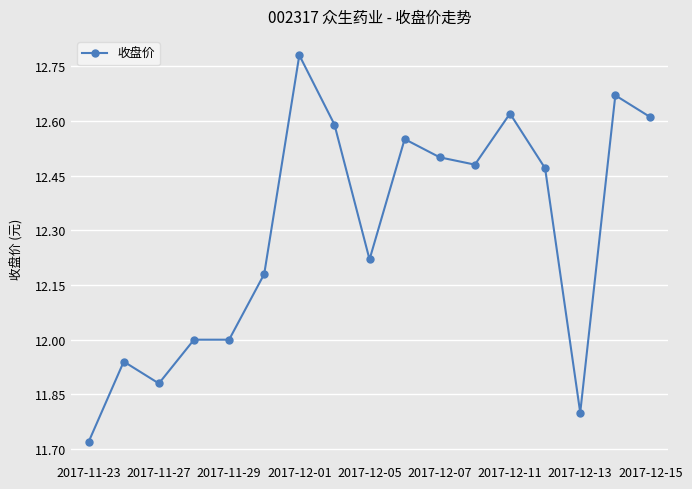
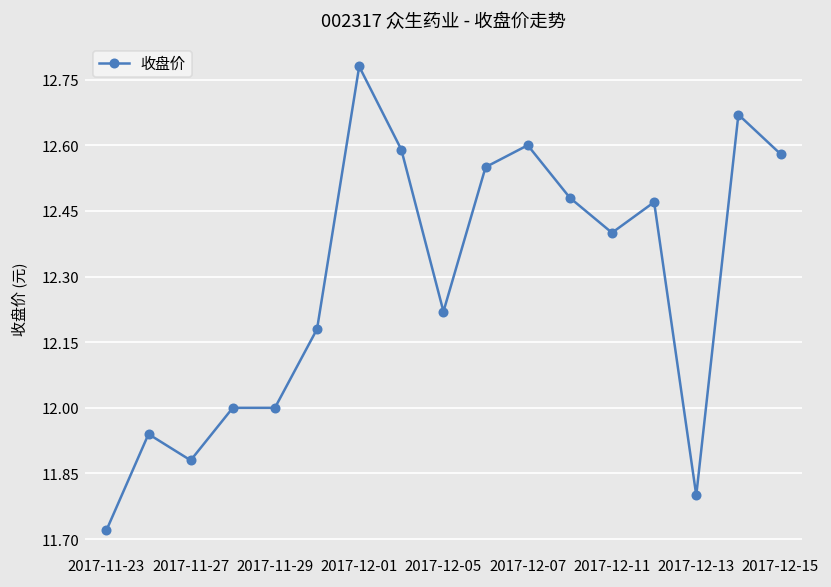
2017-12-07: 12.5 -> 12.6
2017-12-11: 12.62 -> 12.40
2017-12-15: 12.61 -> 12.58
